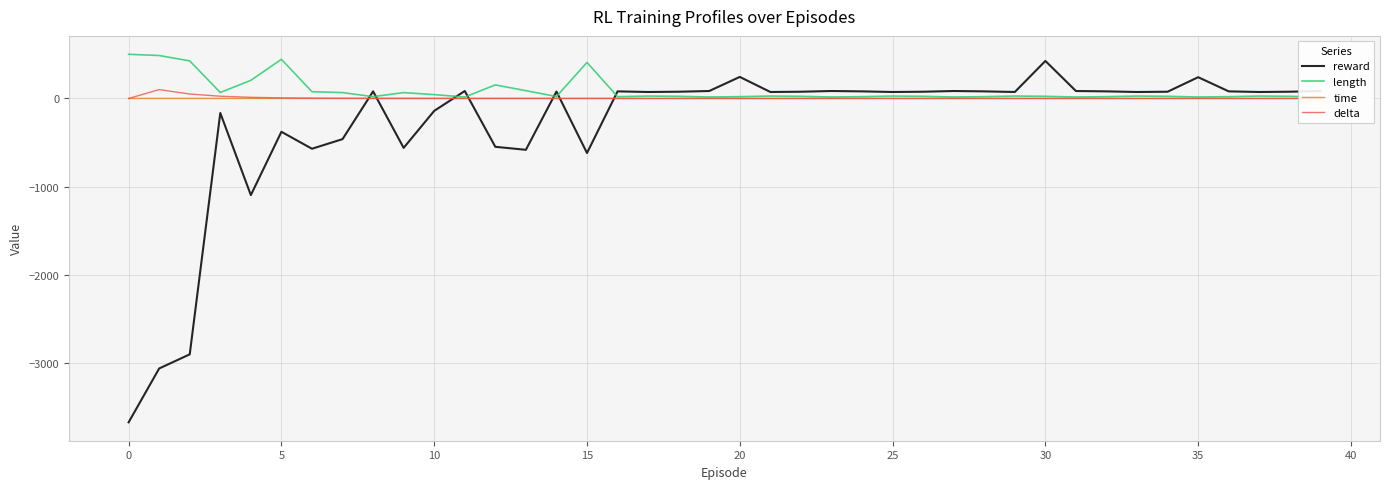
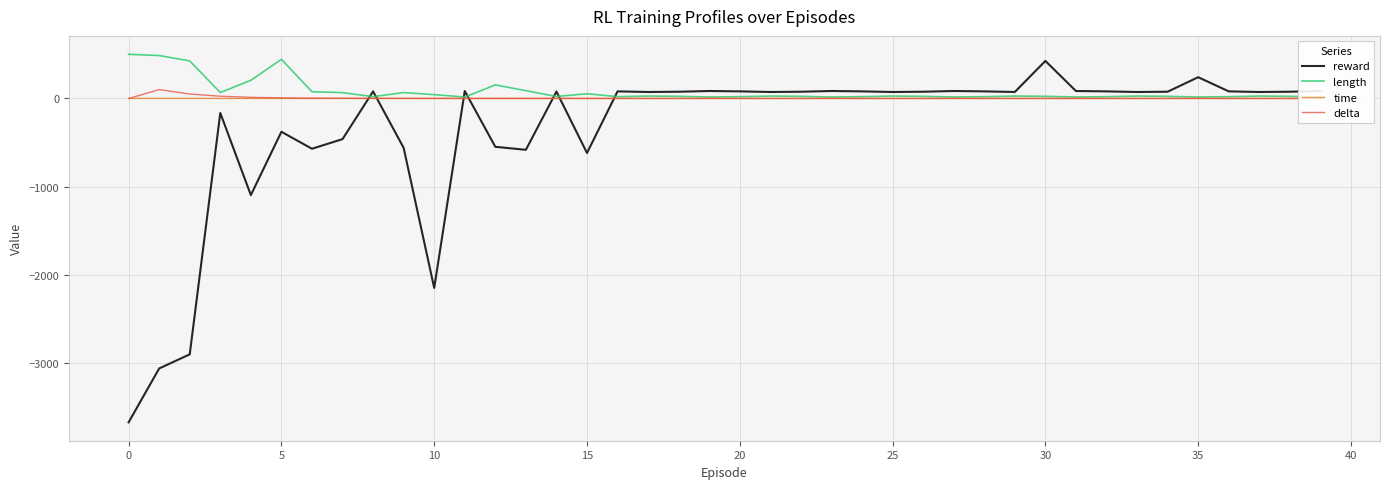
reward, 10: -100 -> -2100
length, 15: 400 -> 100
reward, 20: 200 -> 100
